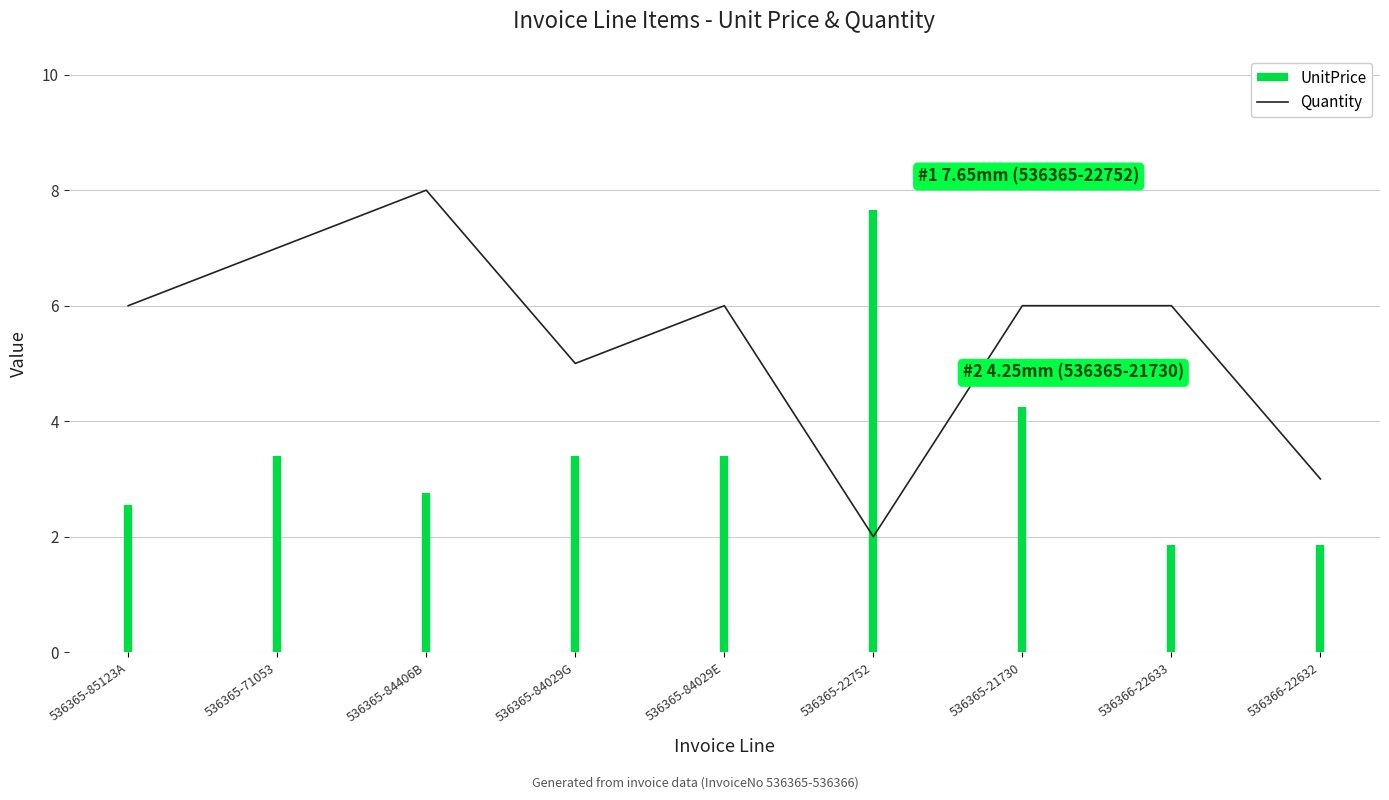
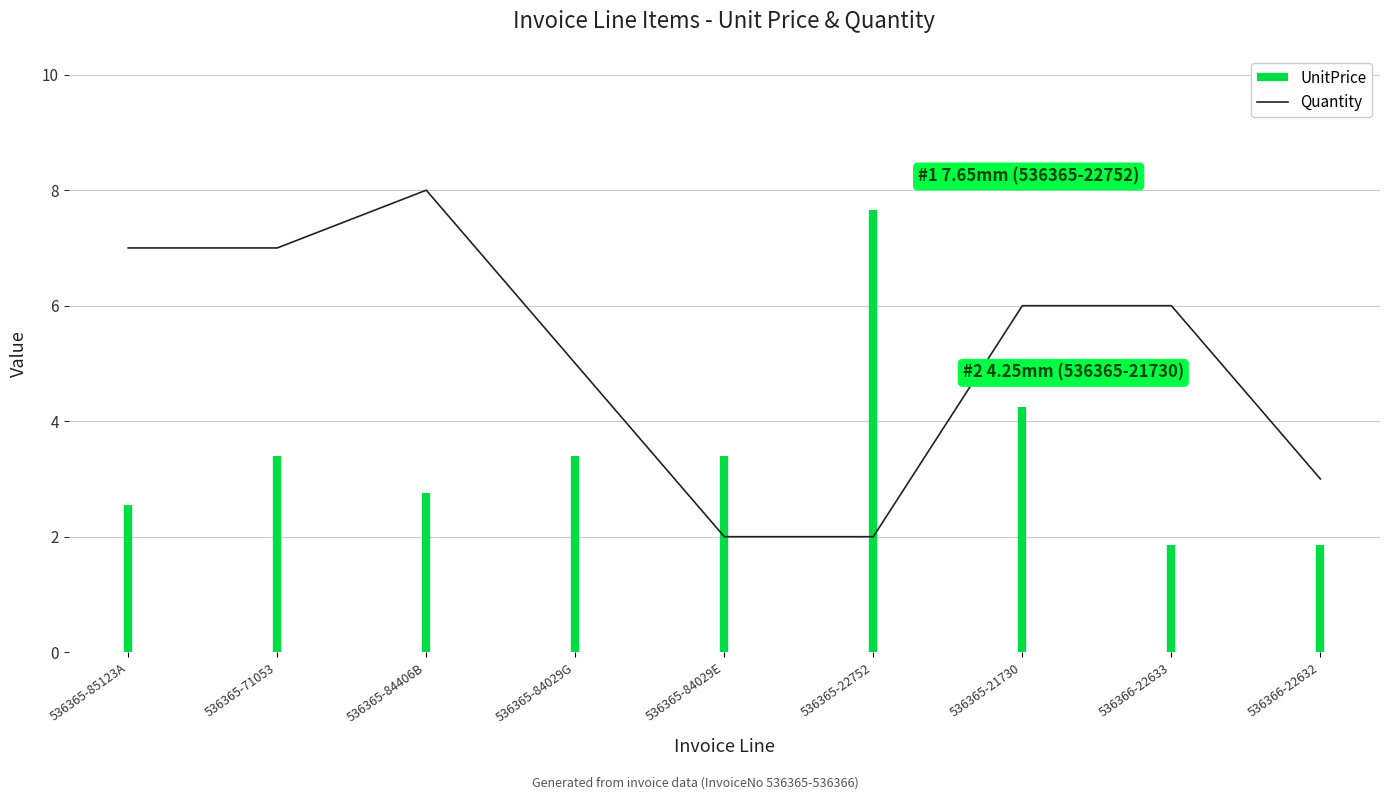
Quantity, 536365-85123A: 6 -> 7
Quantity, 536365-84029E: 6 -> 2
